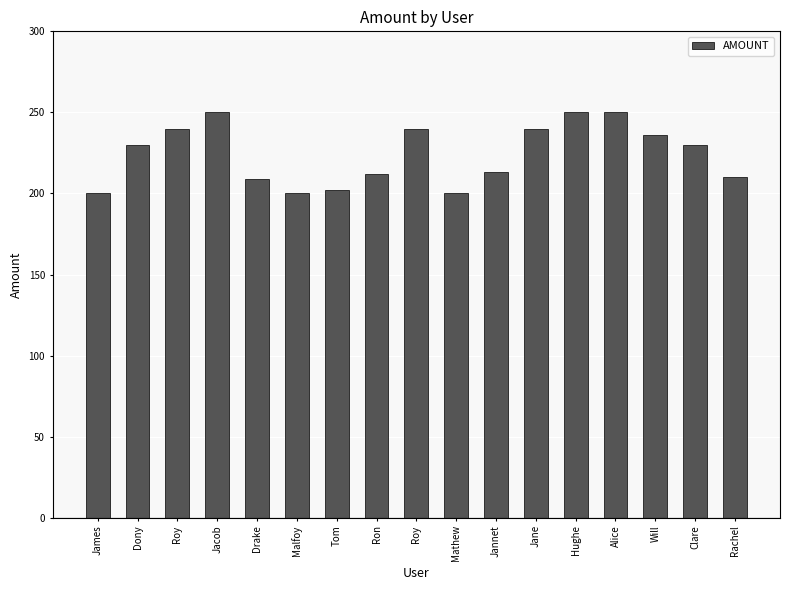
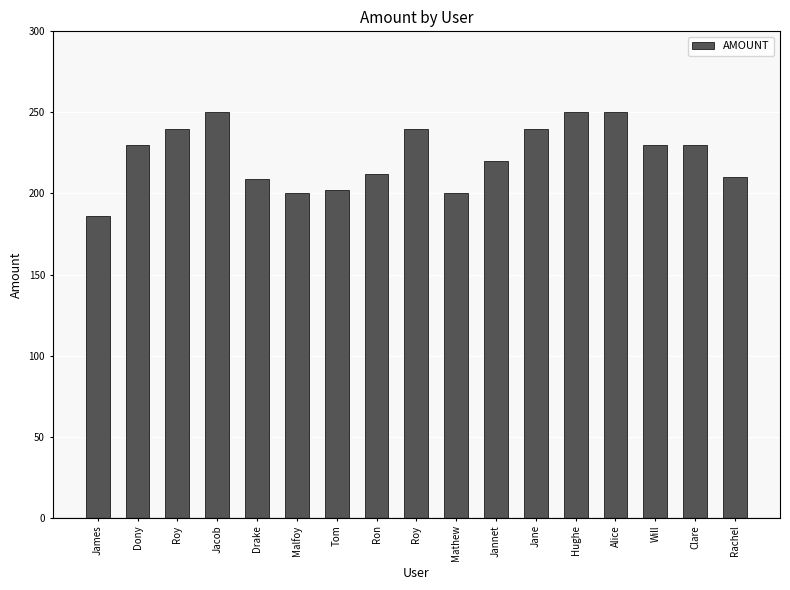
James: 200 -> 186
Jannet: 213 -> 220
Will: 236 -> 230
